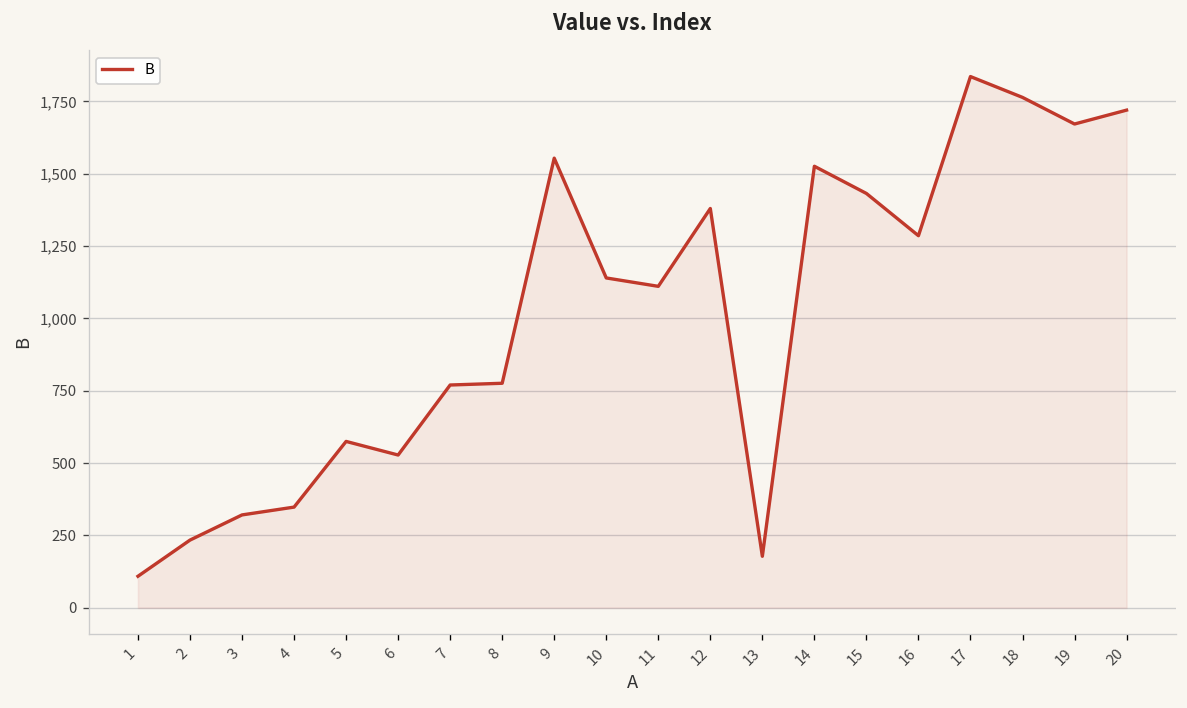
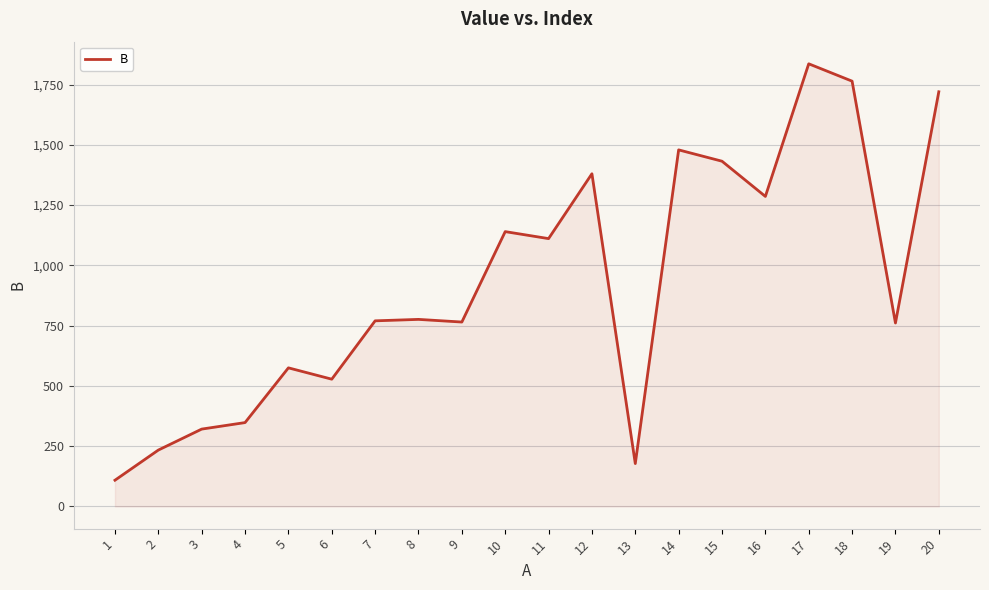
9: 1,550 -> 770
14: 1,530 -> 1,480
19: 1,670 -> 760
